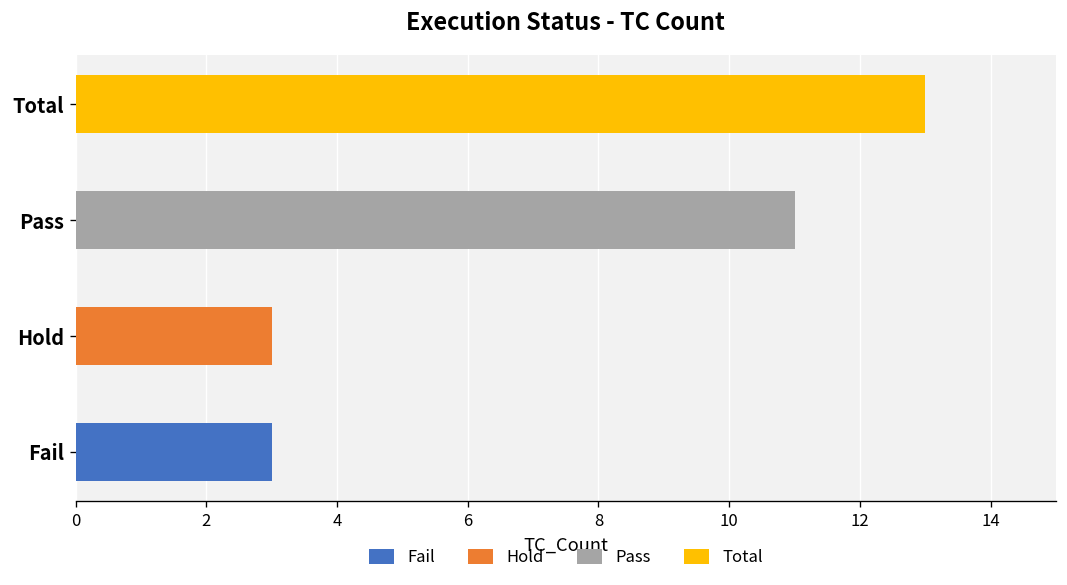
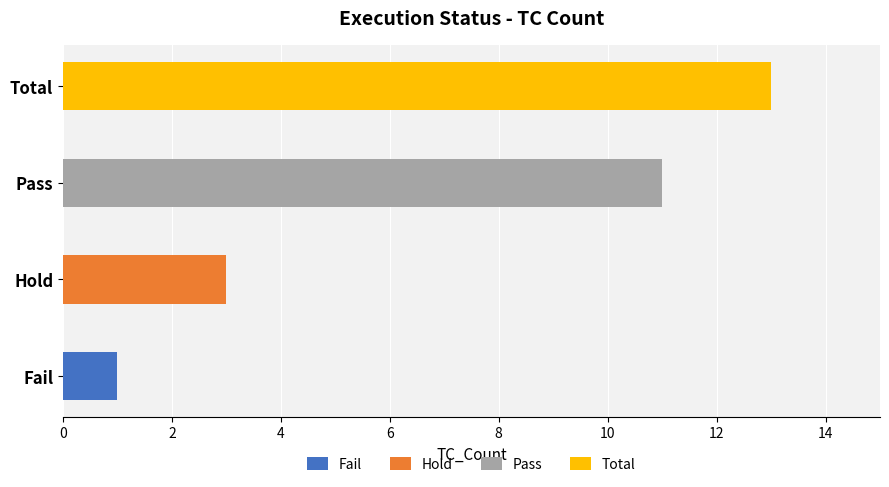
Fail: 3 -> 1
